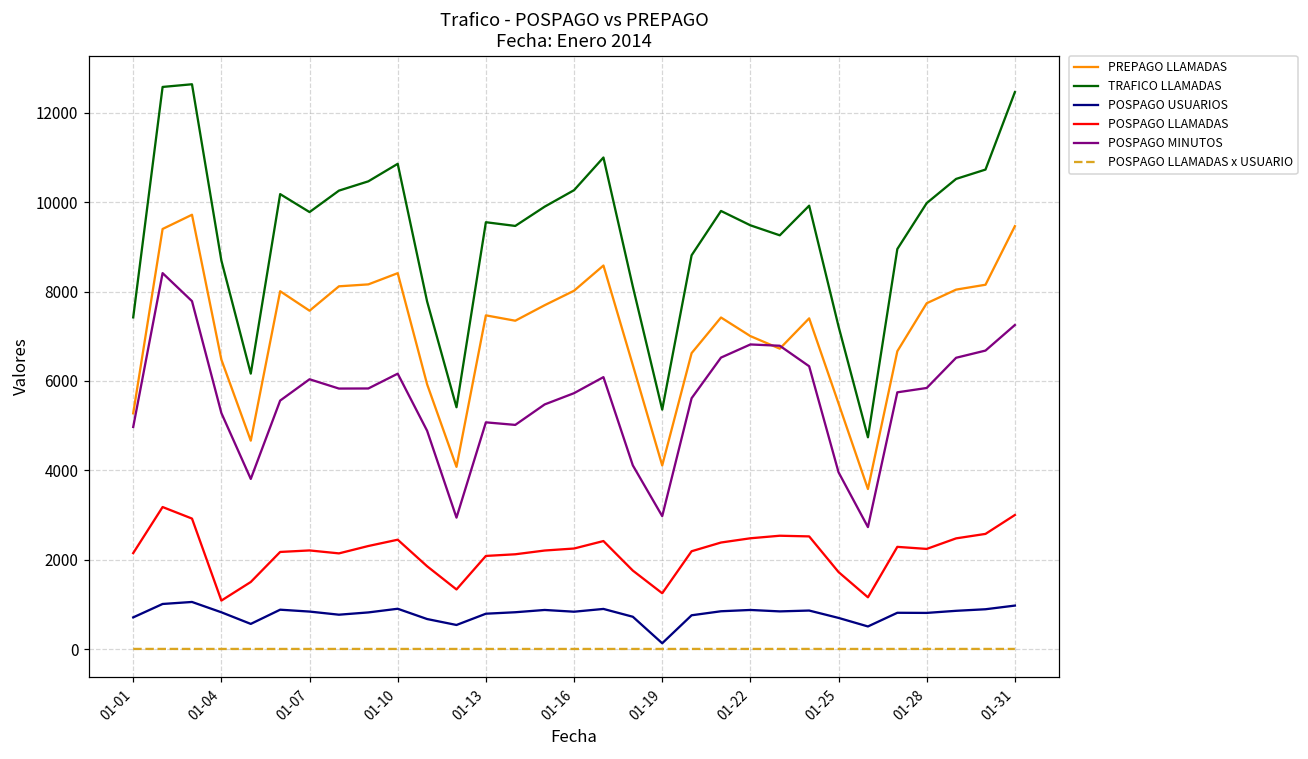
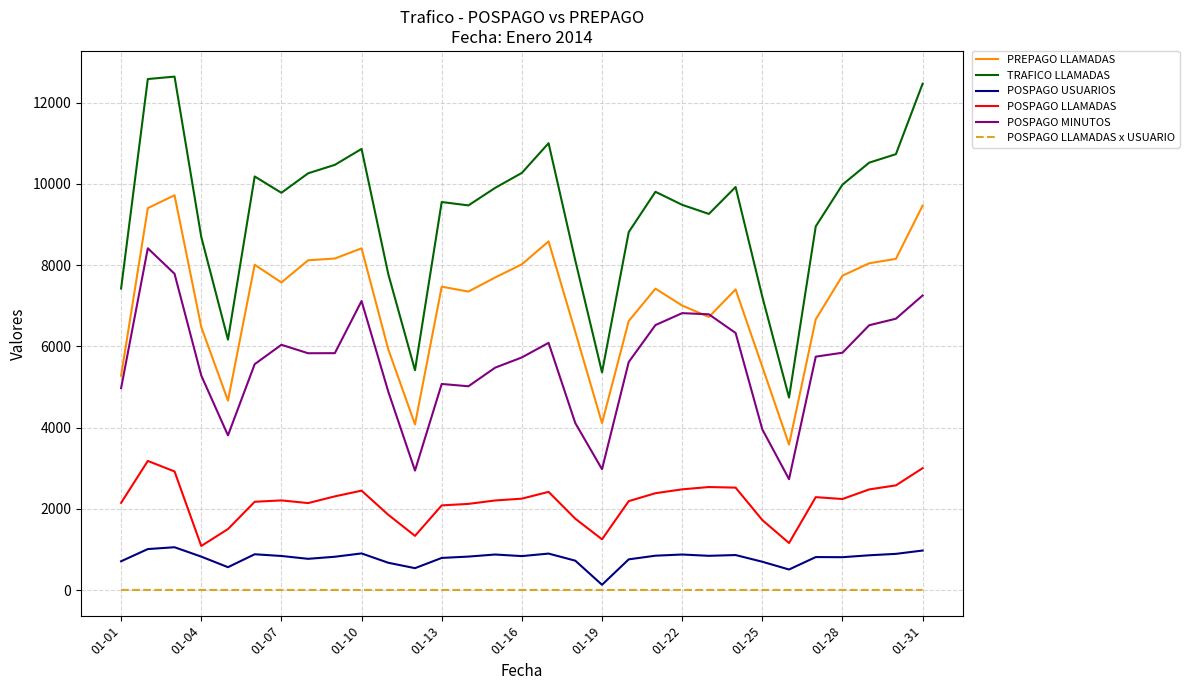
POSPAGO MINUTOS, 01-10: 6200 -> 7100
